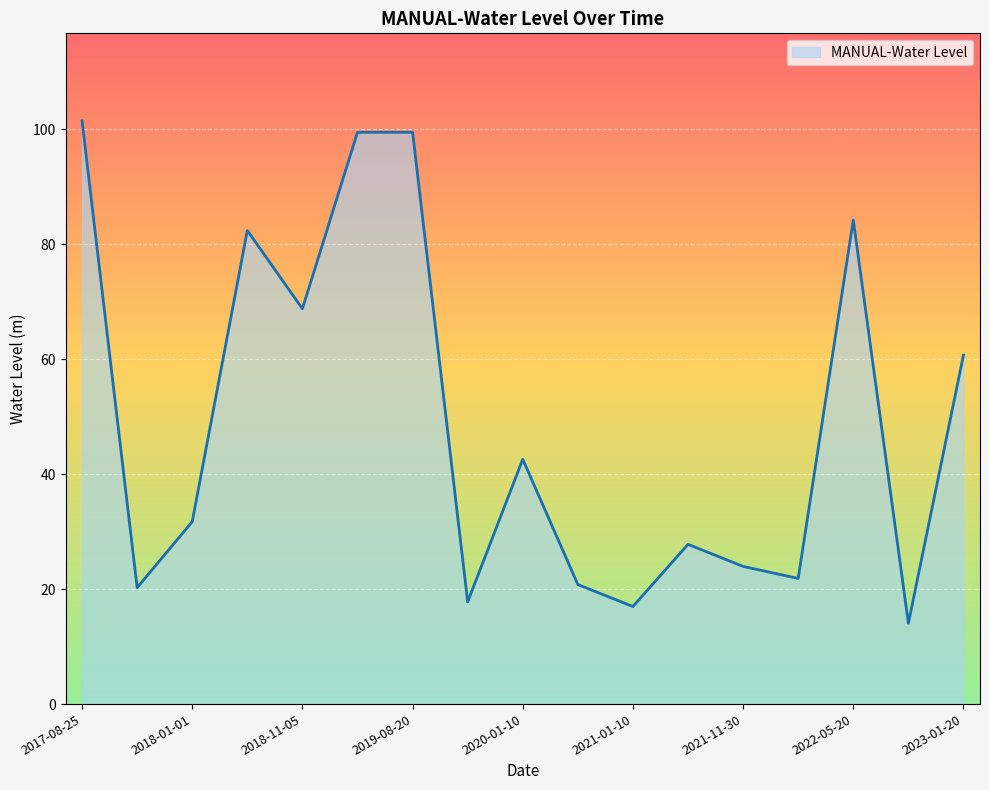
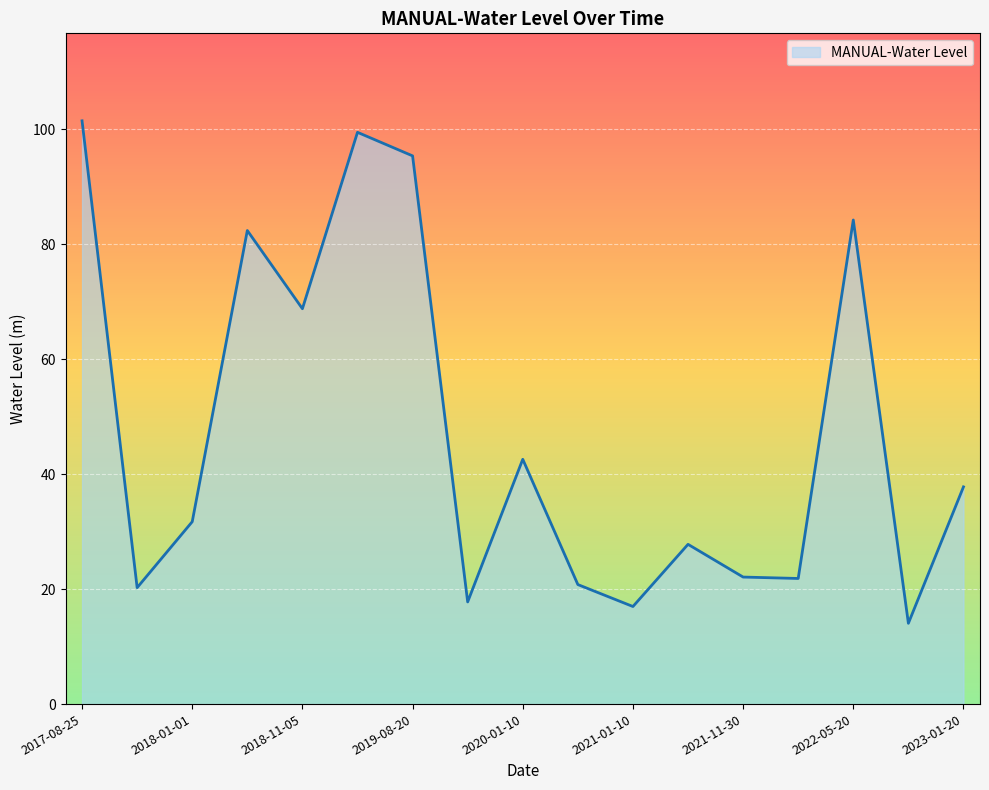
2019-08-20: 100 -> 95
2021-11-30: 24 -> 22
2023-01-20: 61 -> 38
